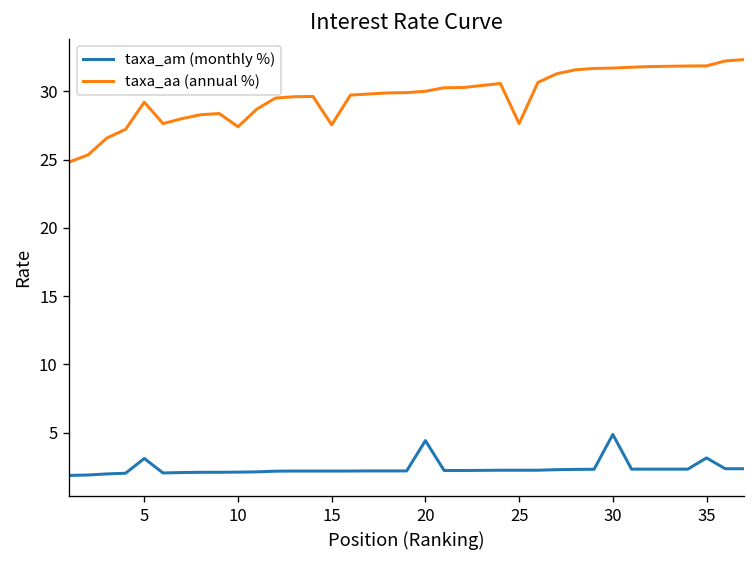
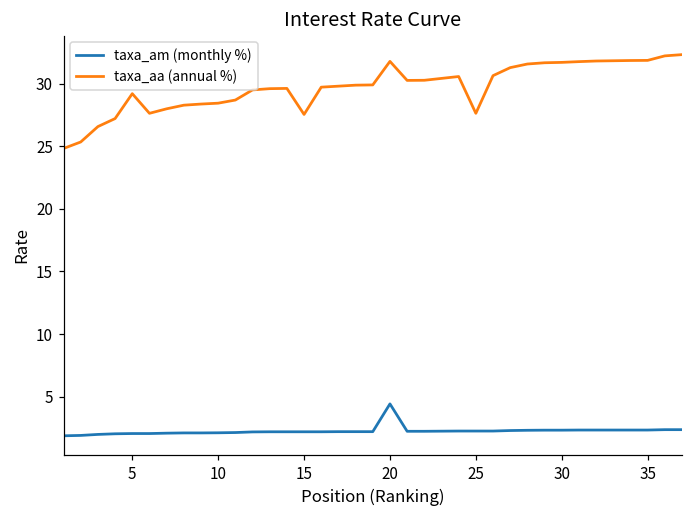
taxa_am (monthly %), 5: 3.1 -> 2.1
taxa_aa (annual %), 10: 27.4 -> 28.5
taxa_aa (annual %), 20: 30.0 -> 31.8
taxa_am (monthly %), 30: 4.9 -> 2.3
taxa_am (monthly %), 35: 3.2 -> 2.3
